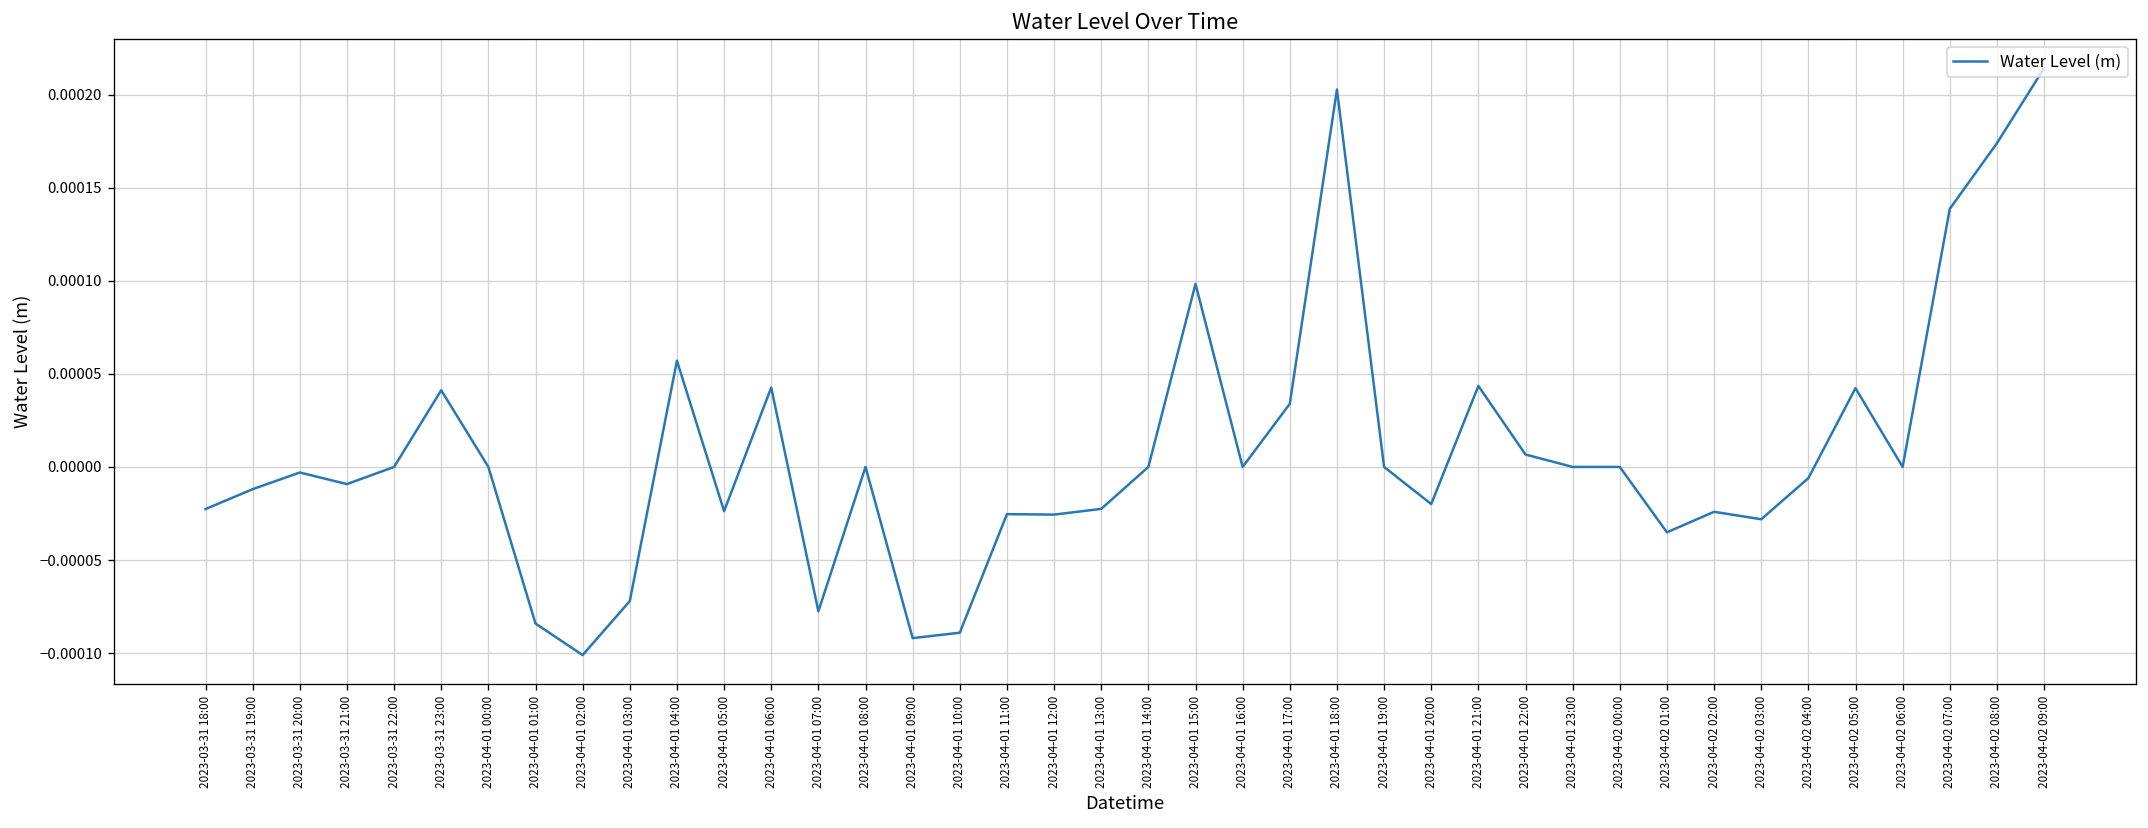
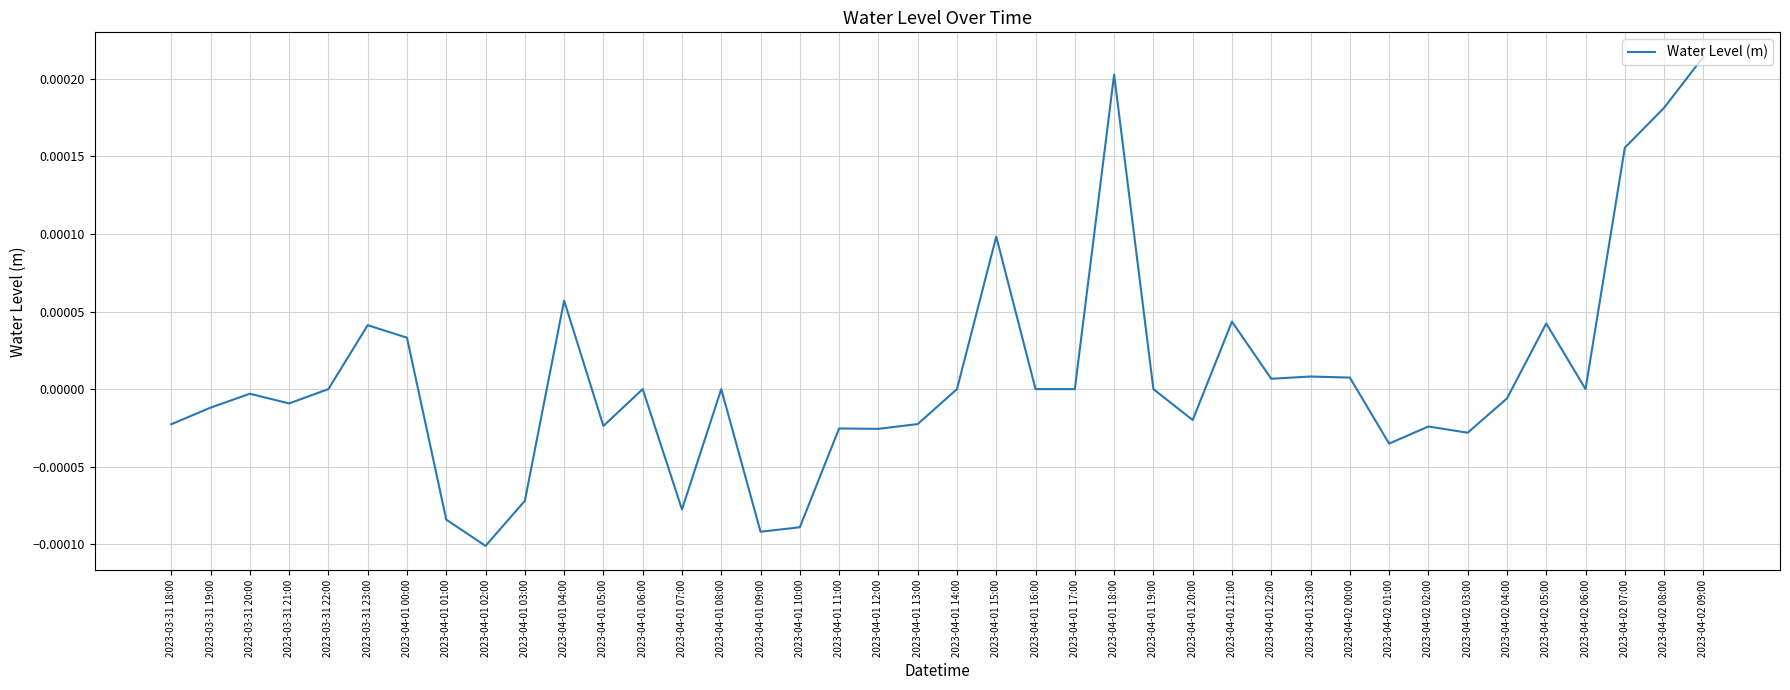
2023-04-01 00:00: 0.00000 -> 0.00003
2023-04-01 06:00: 0.00004 -> 0.00000
2023-04-01 17:00: 0.00003 -> 0.00000
2023-04-01 23:00: 0.00000 -> 0.00001
2023-04-02 00:00: 0.00000 -> 0.00001
2023-04-02 07:00: 0.000139 -> 0.000156
2023-04-02 08:00: 0.000174 -> 0.000181
